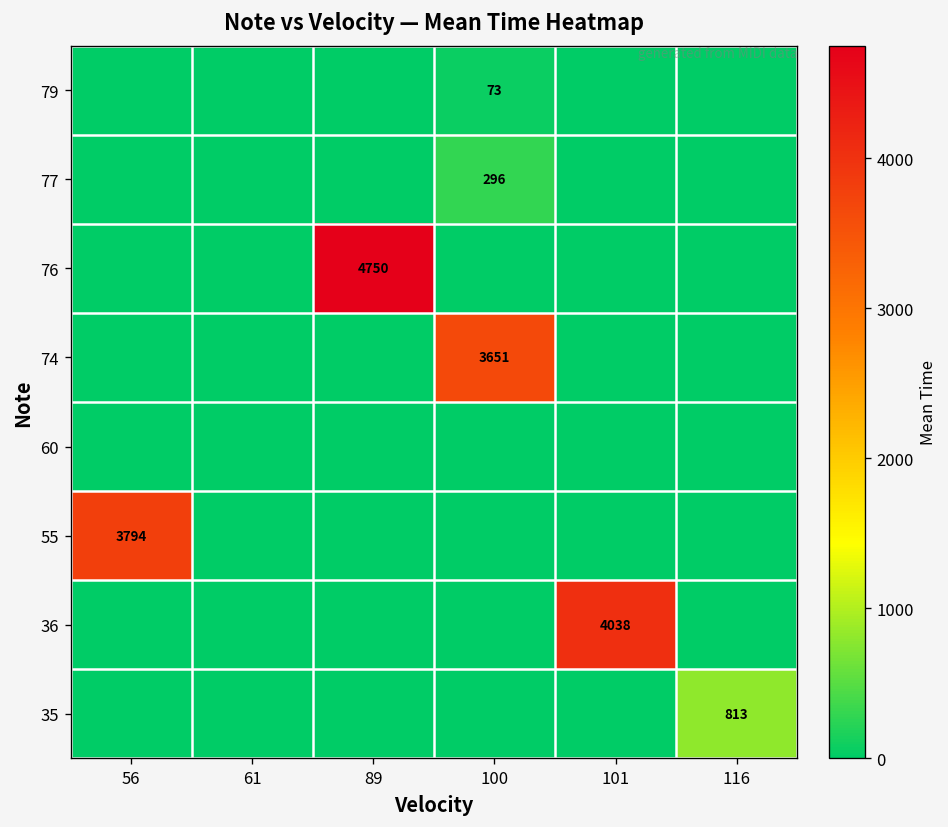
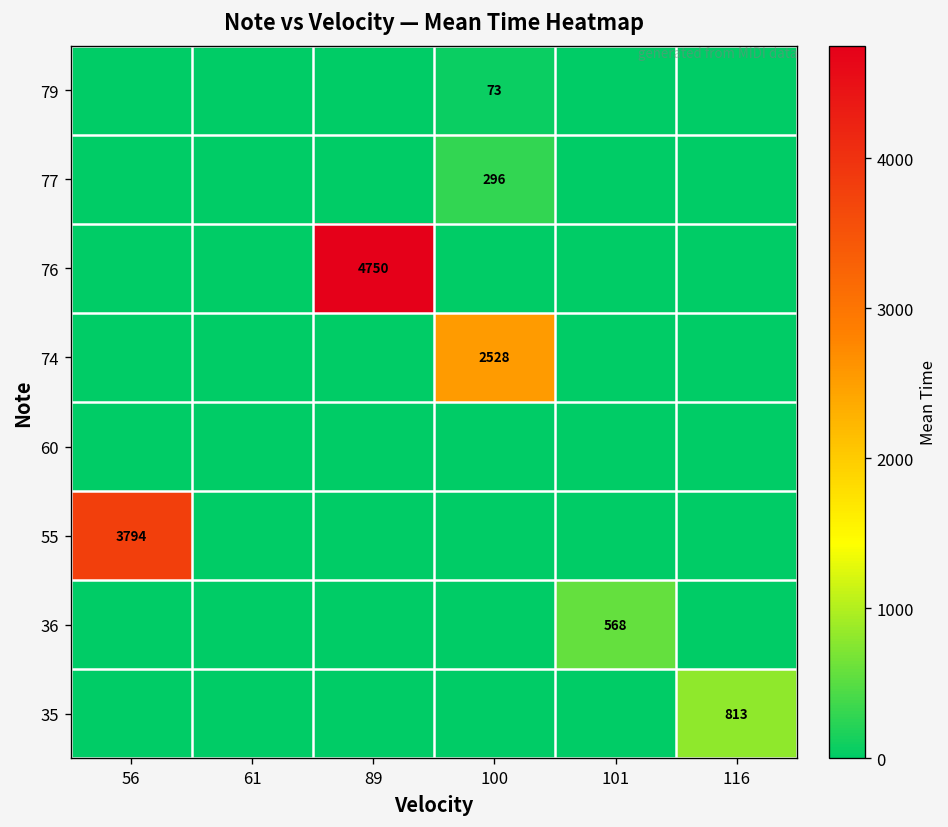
74, 100: 3651 -> 2528
36, 101: 4038 -> 568
